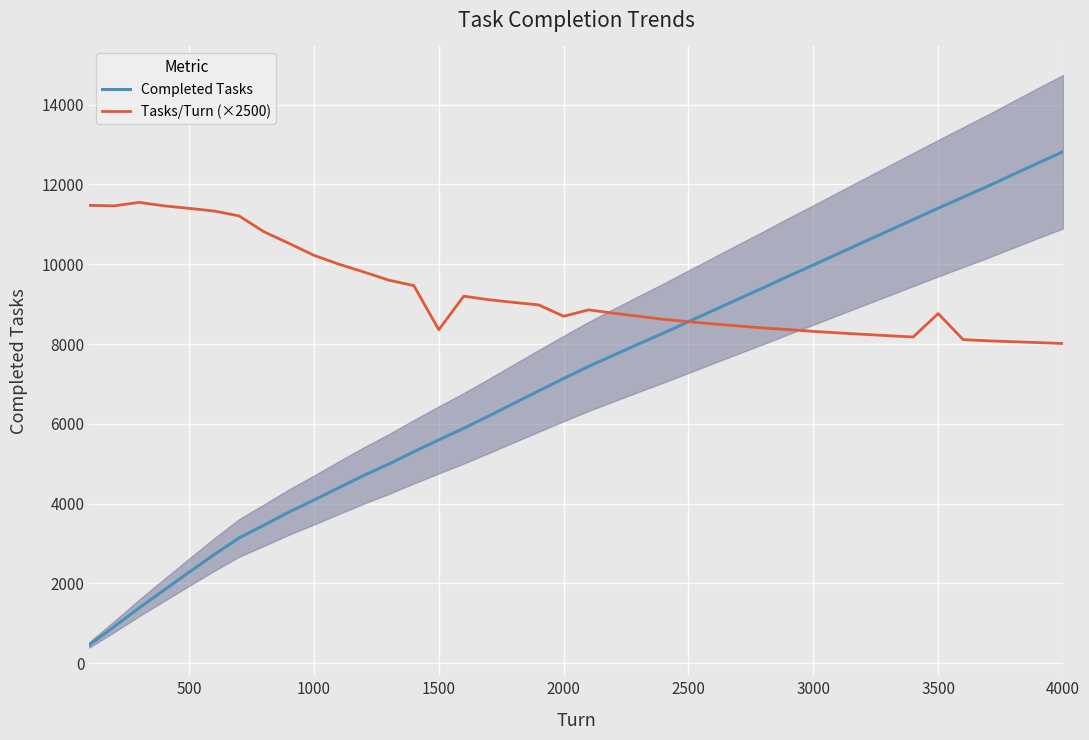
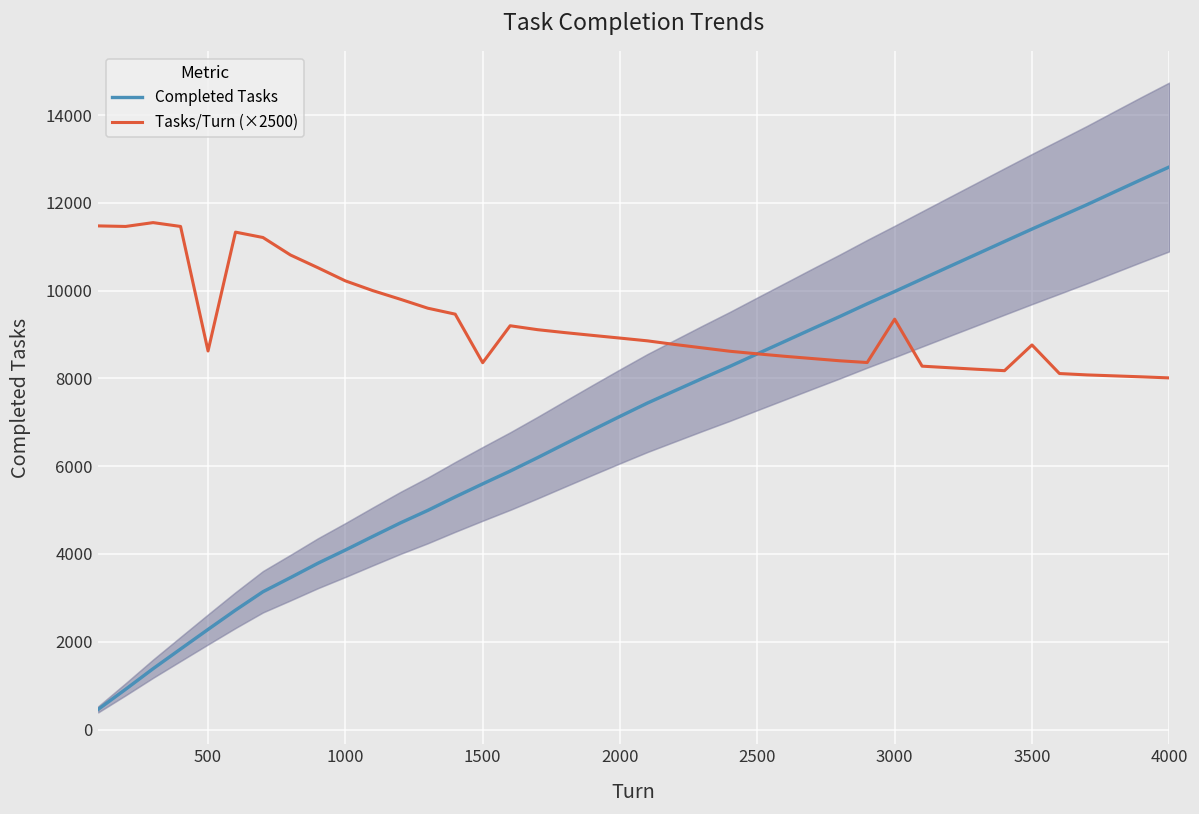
Tasks/Turn (×2500), 500: 11400 -> 8600
Tasks/Turn (×2500), 2000: 8700 -> 8900
Tasks/Turn (×2500), 3000: 8300 -> 9300
